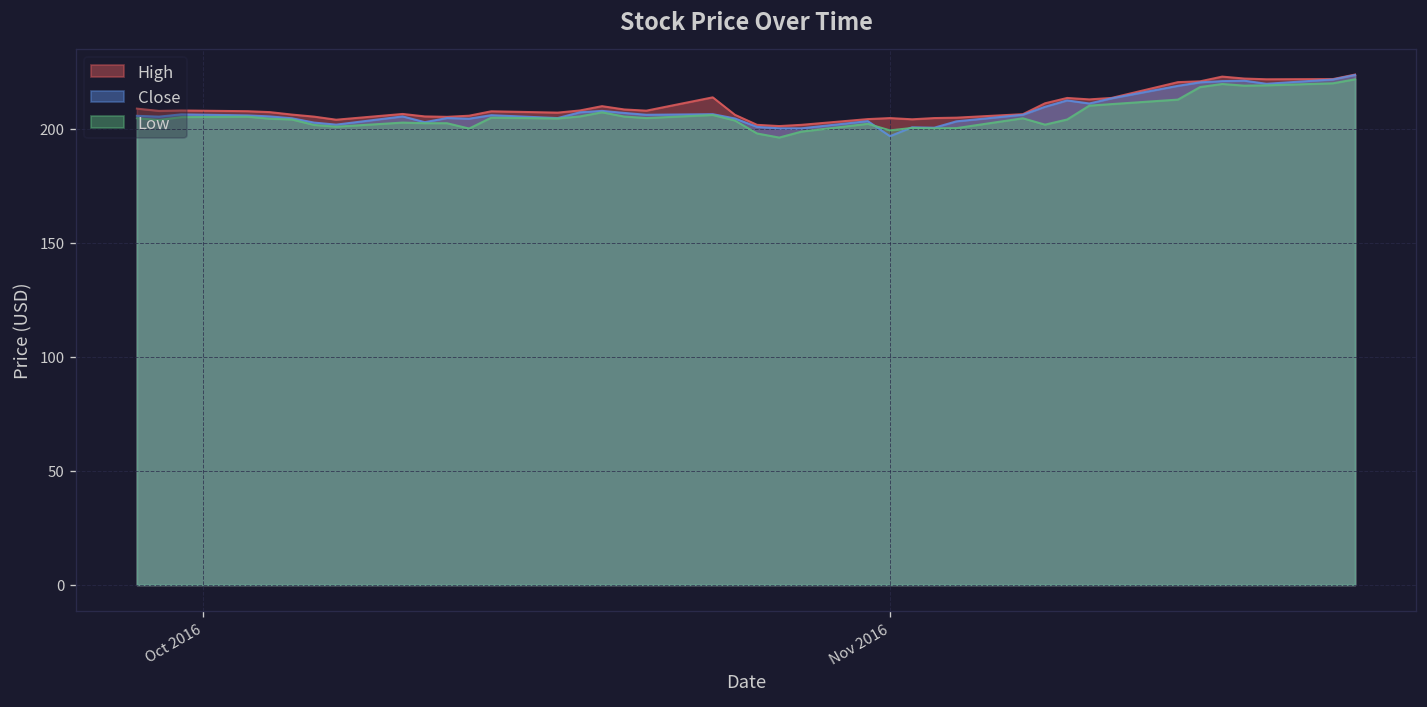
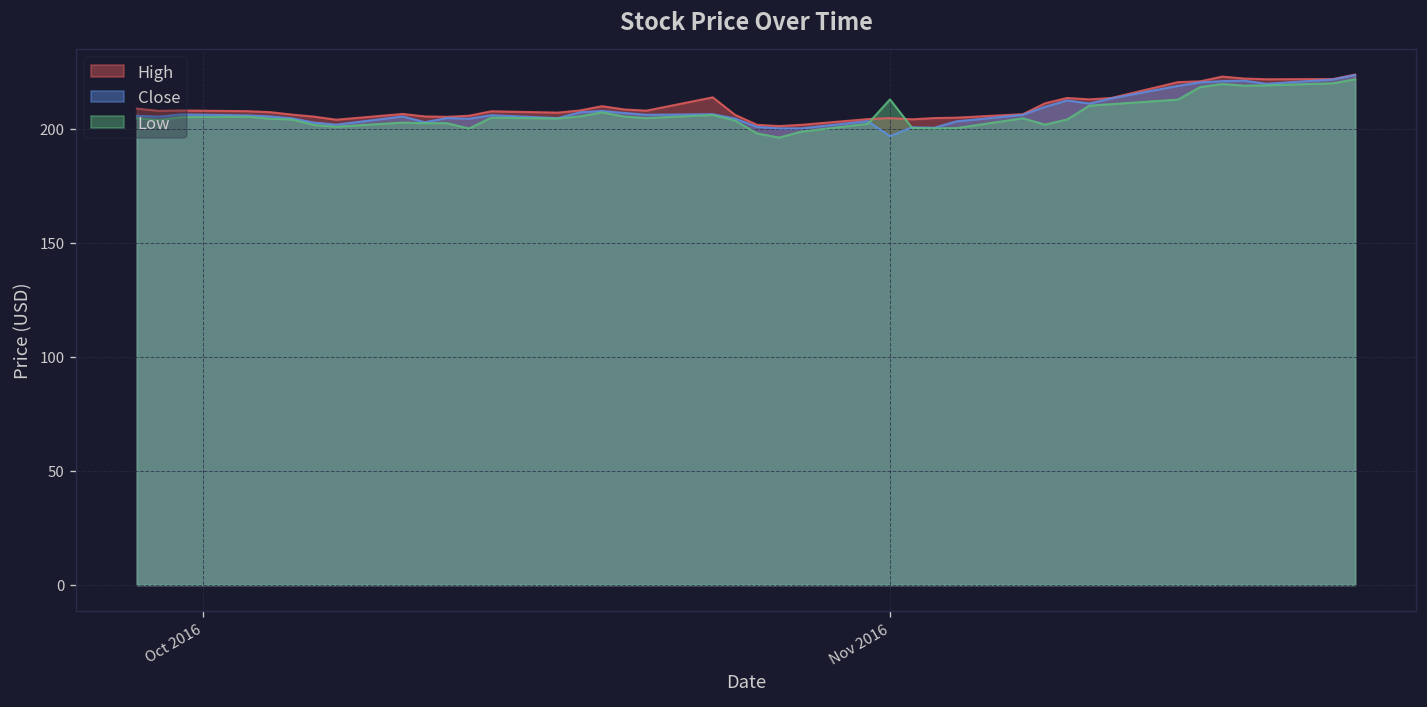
Low, Nov 2016: 199 -> 213
